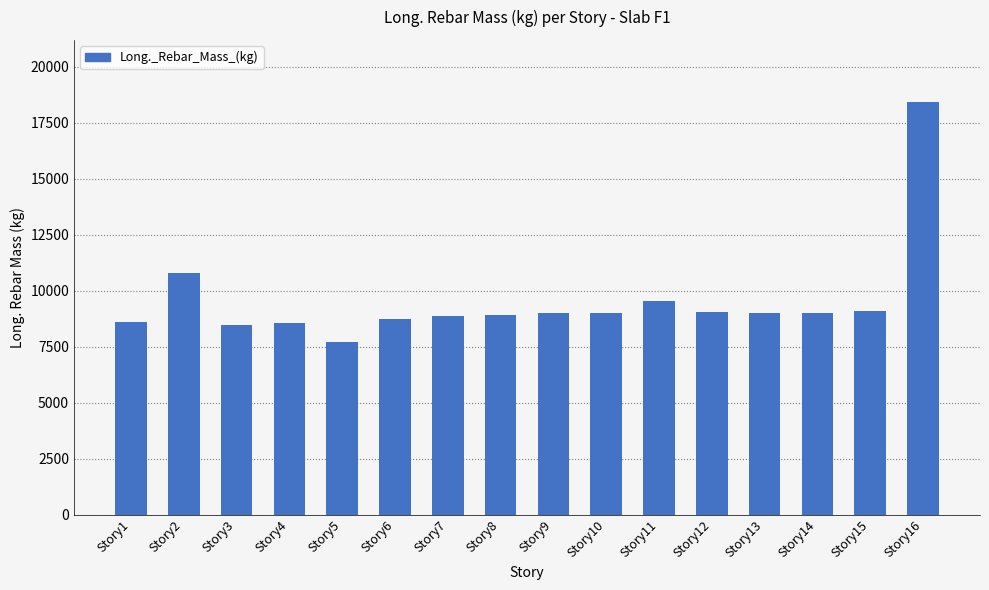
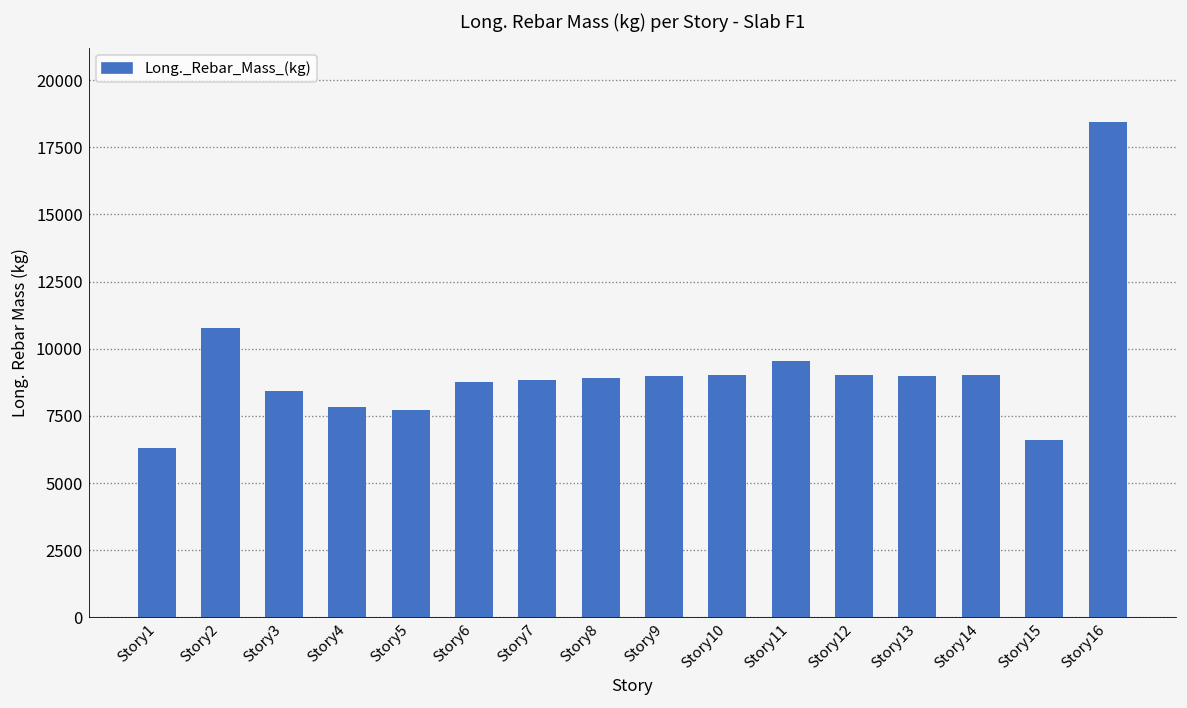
Story1: 8600 -> 6300
Story4: 8500 -> 7800
Story15: 9100 -> 6600
